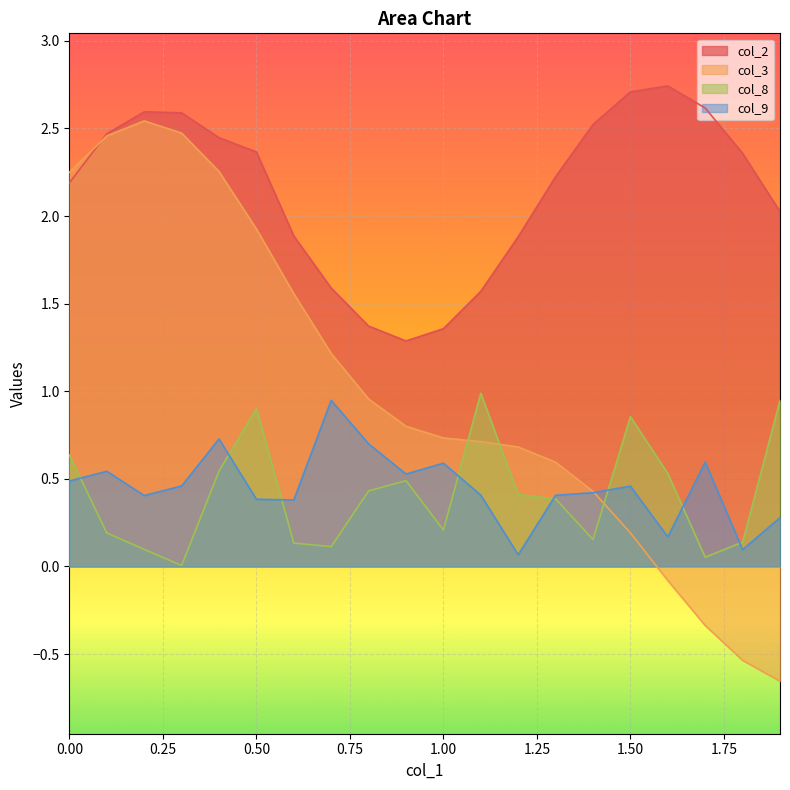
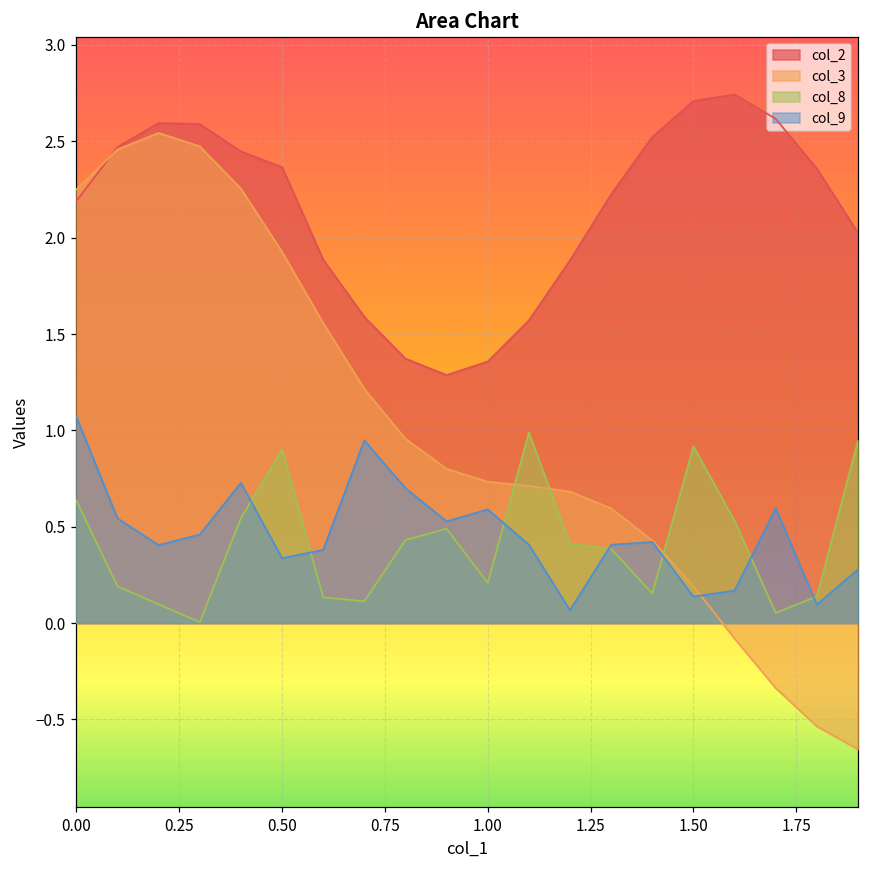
col_9, 0.00: 0.49 -> 1.07
col_9, 0.50: 0.38 -> 0.34
col_8, 1.50: 0.86 -> 0.92
col_9, 1.50: 0.46 -> 0.14
